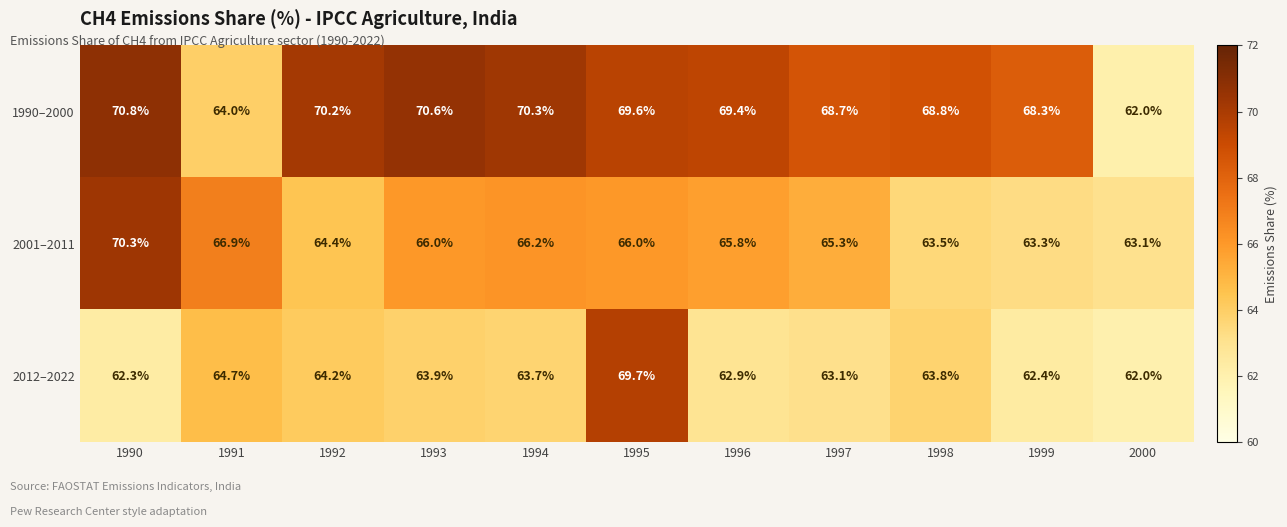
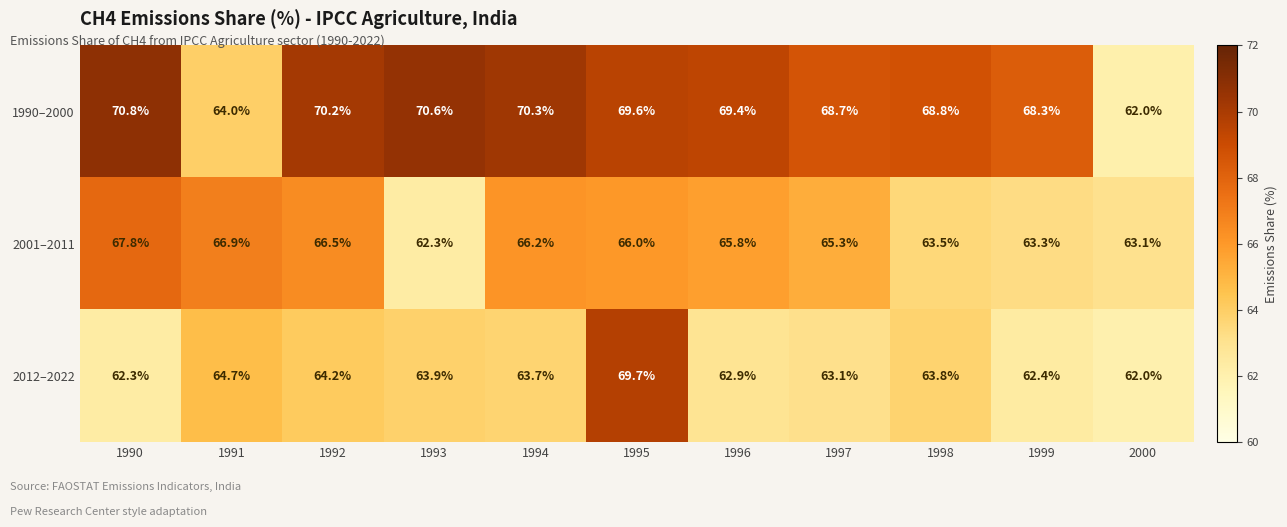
2001–2011, 1990: 70.3% -> 67.8%
2001–2011, 1992: 64.4% -> 66.5%
2001–2011, 1993: 66.0% -> 62.3%
